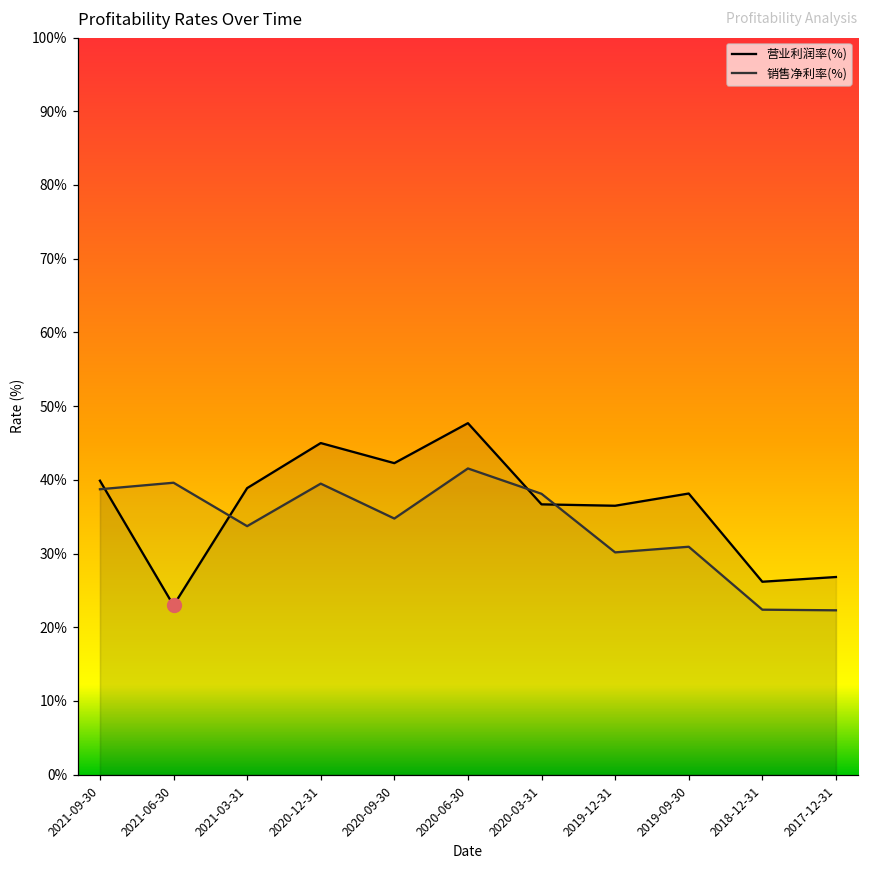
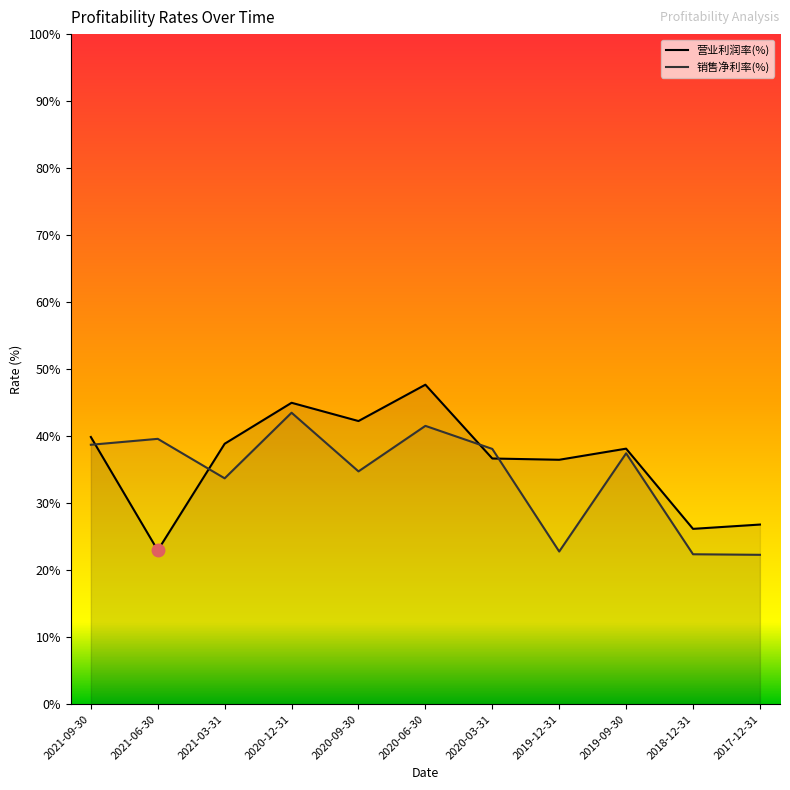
销售净利率(%), 2020-12-31: 39% -> 44%
销售净利率(%), 2019-12-31: 30% -> 23%
销售净利率(%), 2019-09-30: 31% -> 37%
